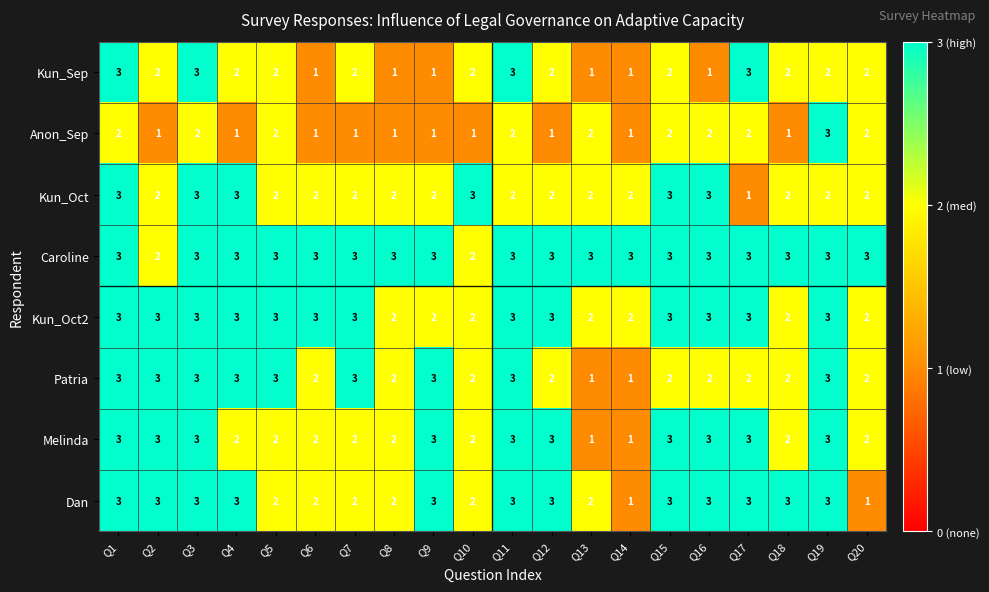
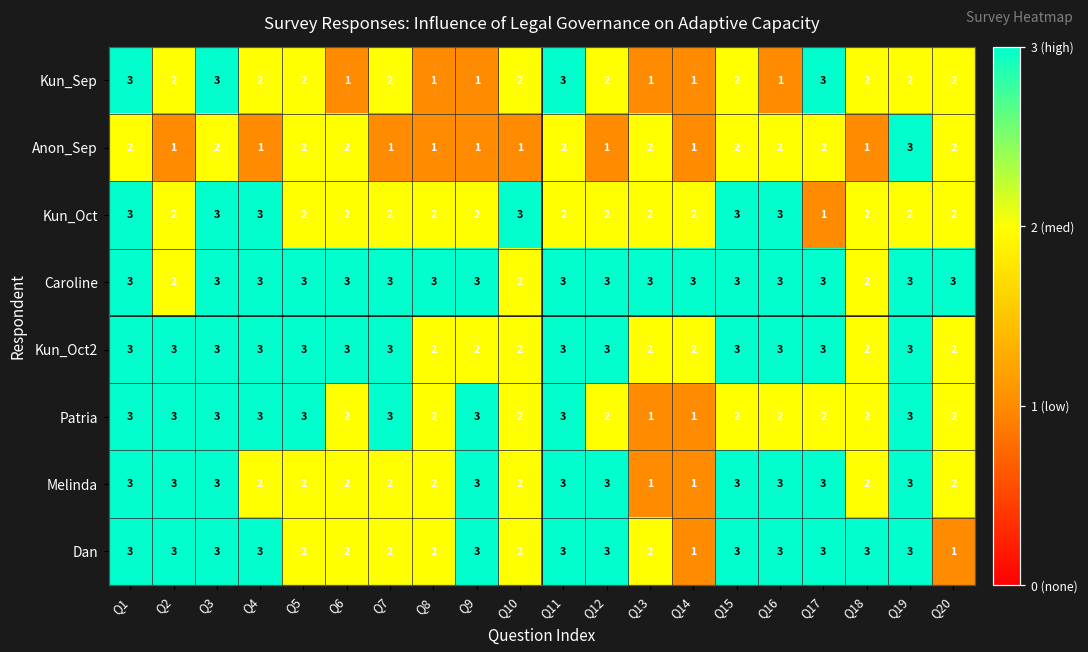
Anon_Sep, Q6: 1 -> 2
Caroline, Q18: 3 -> 2
